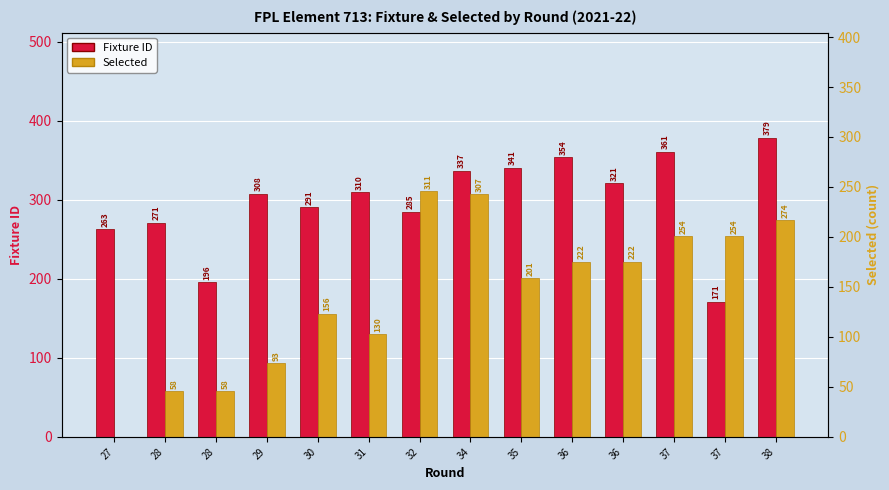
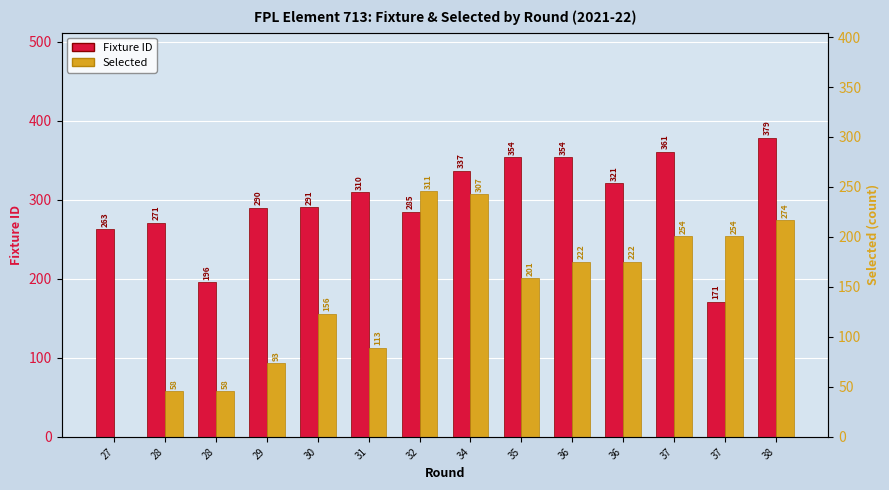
Fixture ID, 29: 308 -> 290
Selected, 31: 130 -> 113
Fixture ID, 35: 341 -> 354
